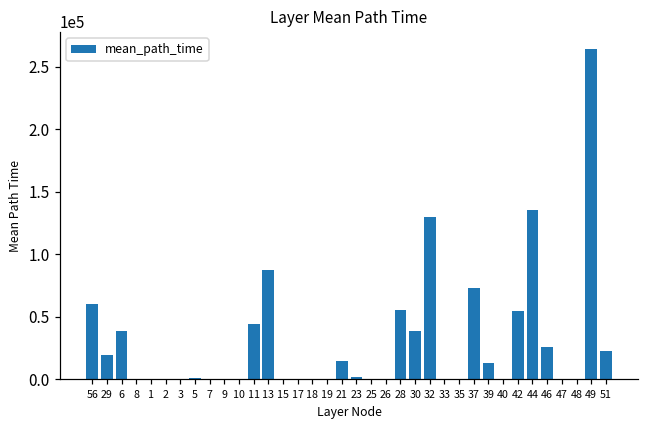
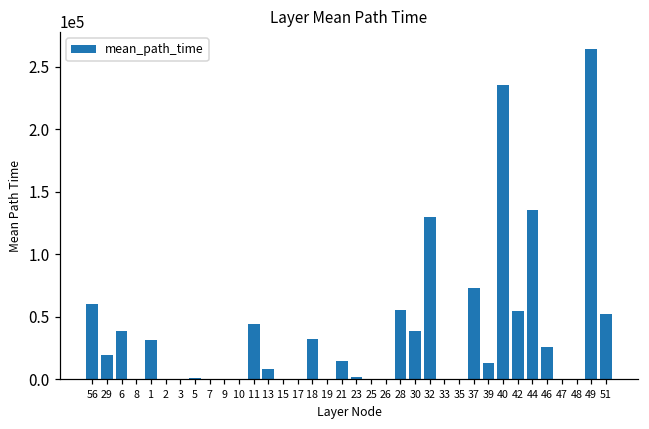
1: 0 -> 32000
13: 88000 -> 8000
18: 0 -> 32000
40: 0 -> 235000
51: 22000 -> 52000
